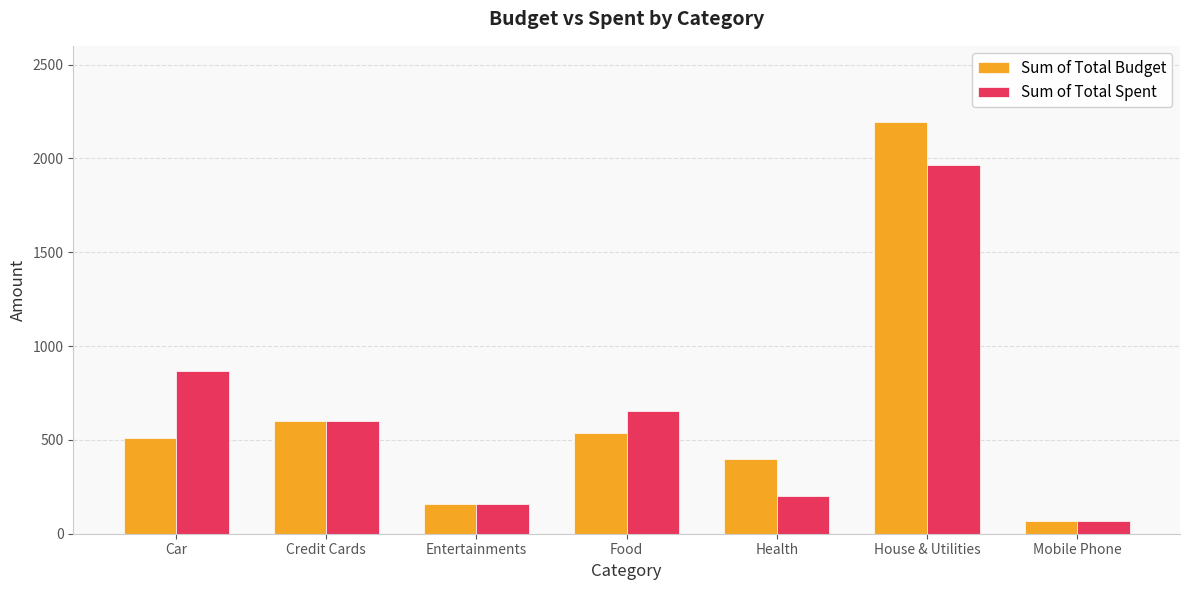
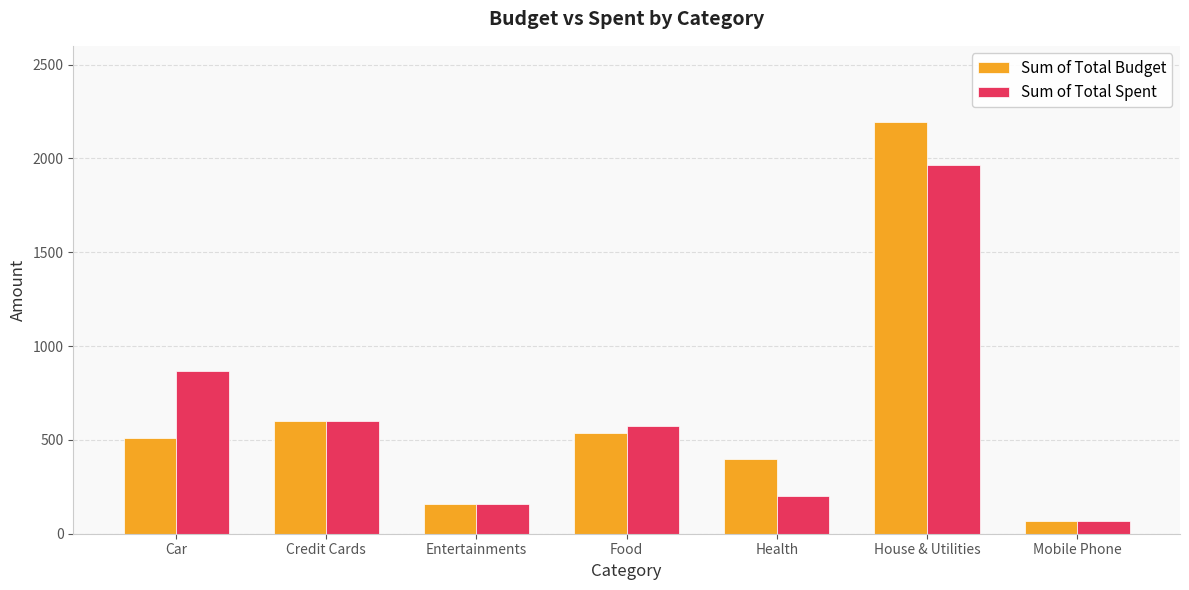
Sum of Total Spent, Food: 650 -> 580
